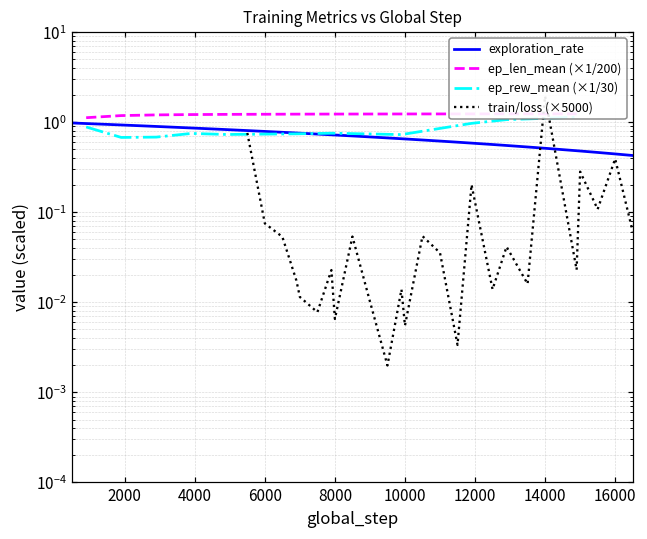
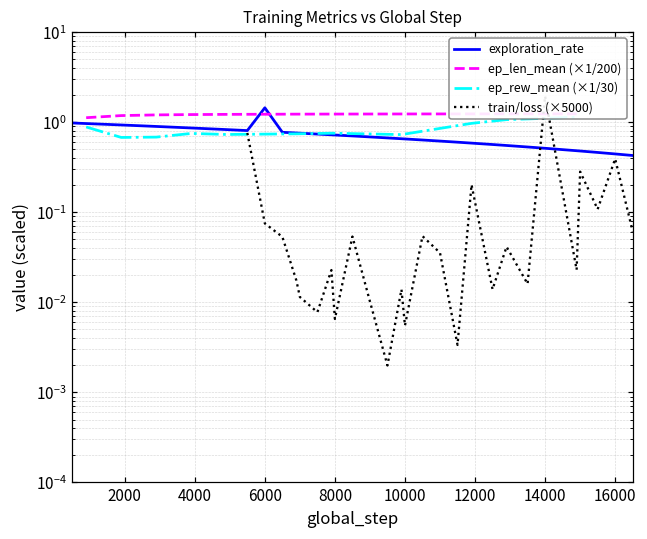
exploration_rate, 6000: 0.8 -> 1.5
